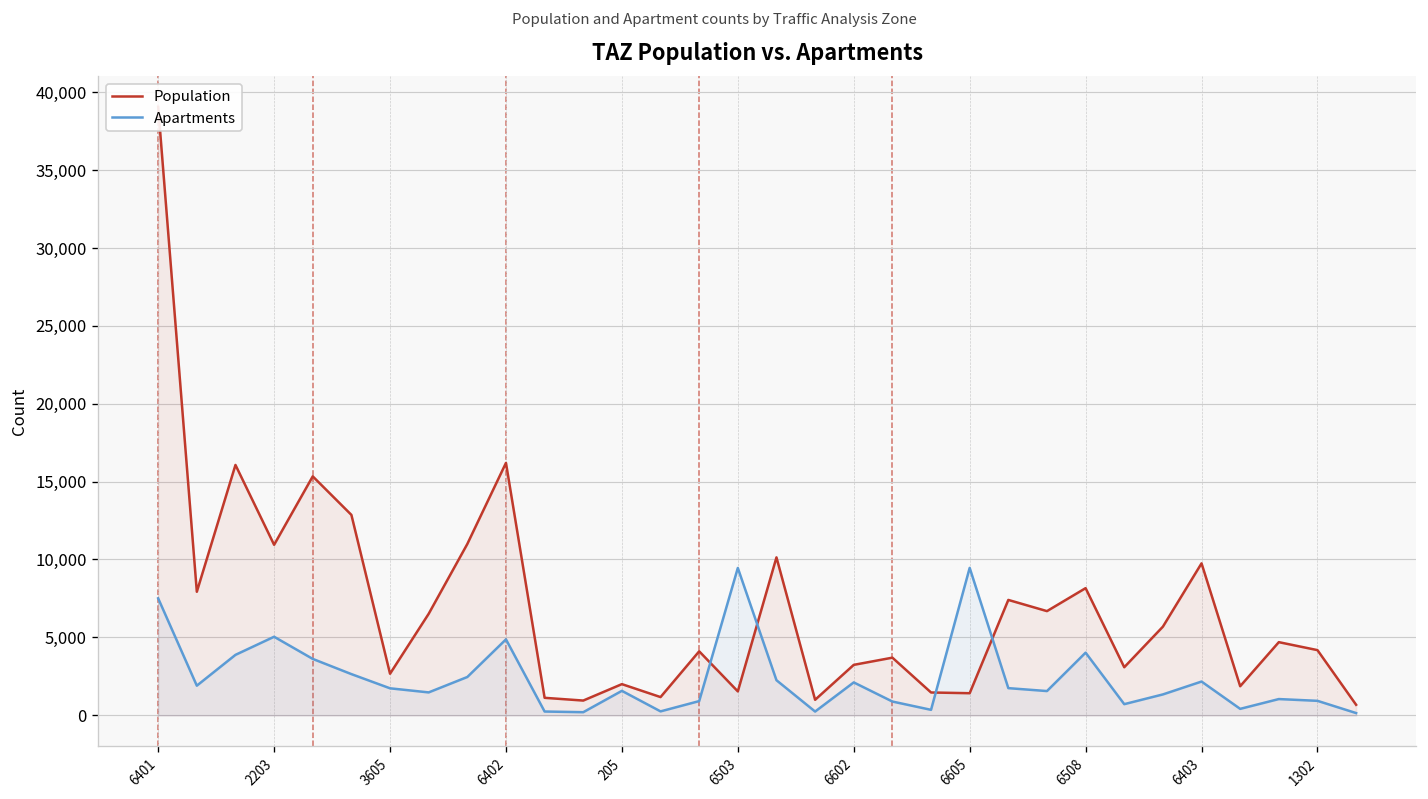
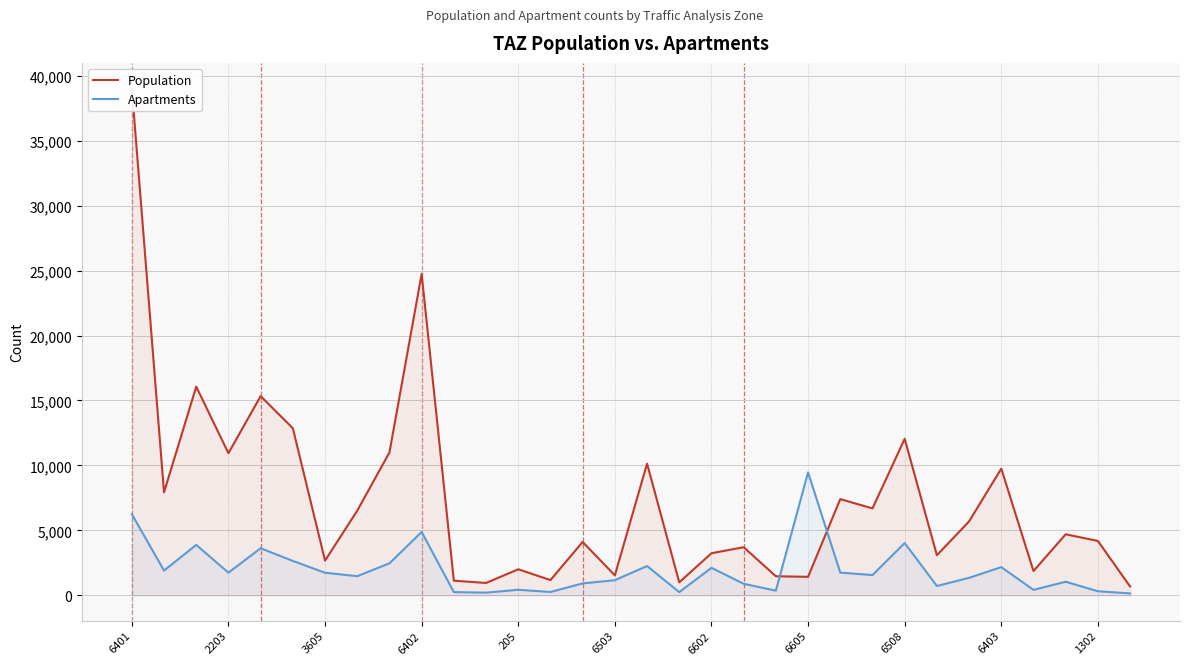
Apartments, 6401: 7,500 -> 6,200
Apartments, 2203: 5,000 -> 1,700
Population, 6402: 16,200 -> 24,700
Apartments, 205: 1,600 -> 400
Apartments, 6503: 9,500 -> 1,200
Population, 6508: 8,200 -> 12,000
Apartments, 1302: 900 -> 300
